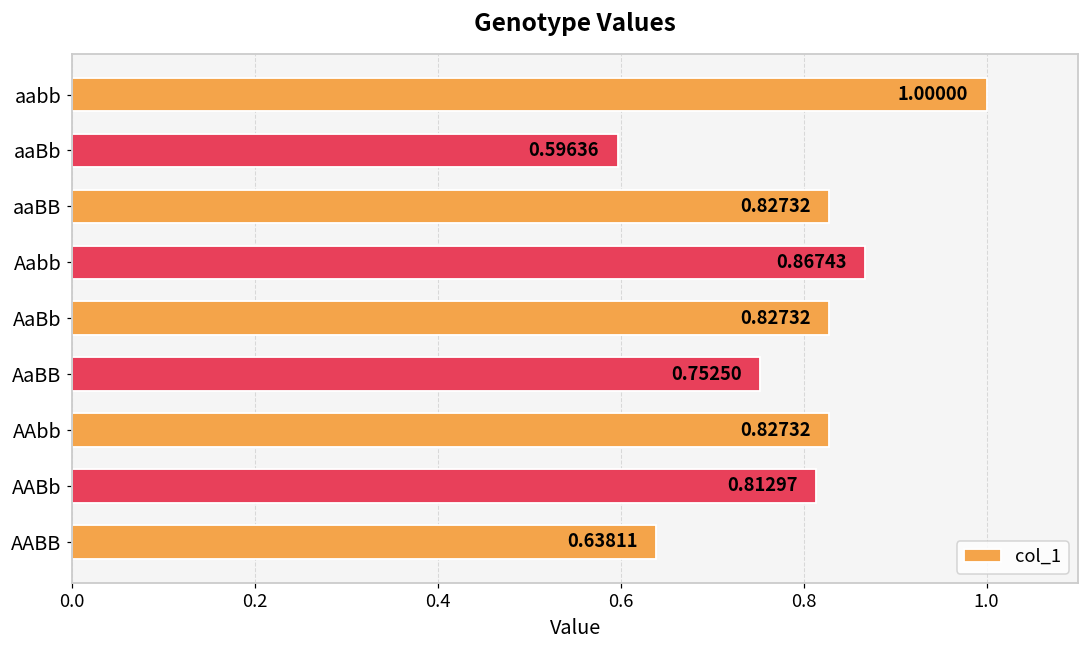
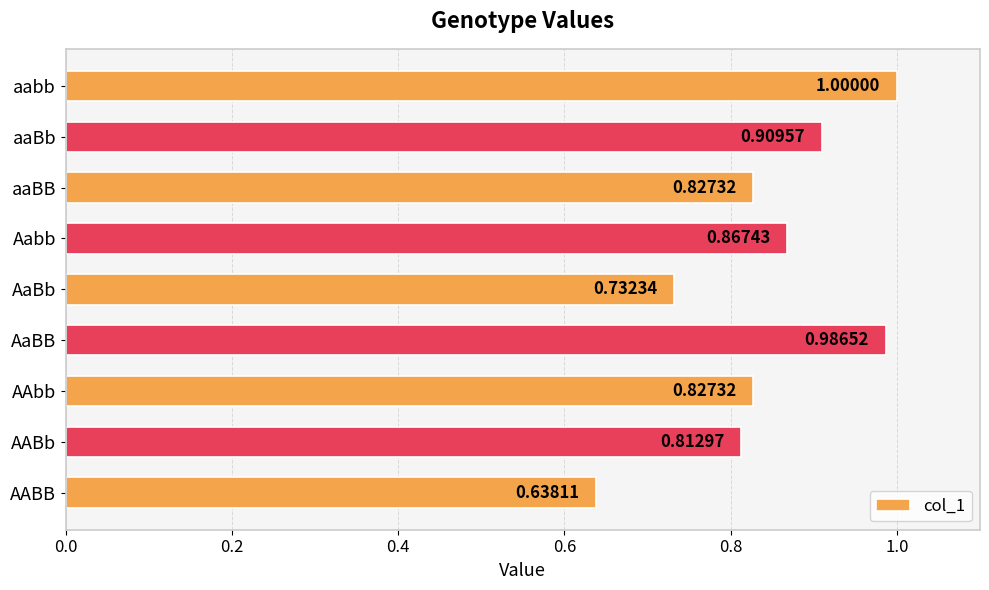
aaBb: 0.59636 -> 0.90957
AaBb: 0.82732 -> 0.73234
AaBB: 0.75250 -> 0.98652
